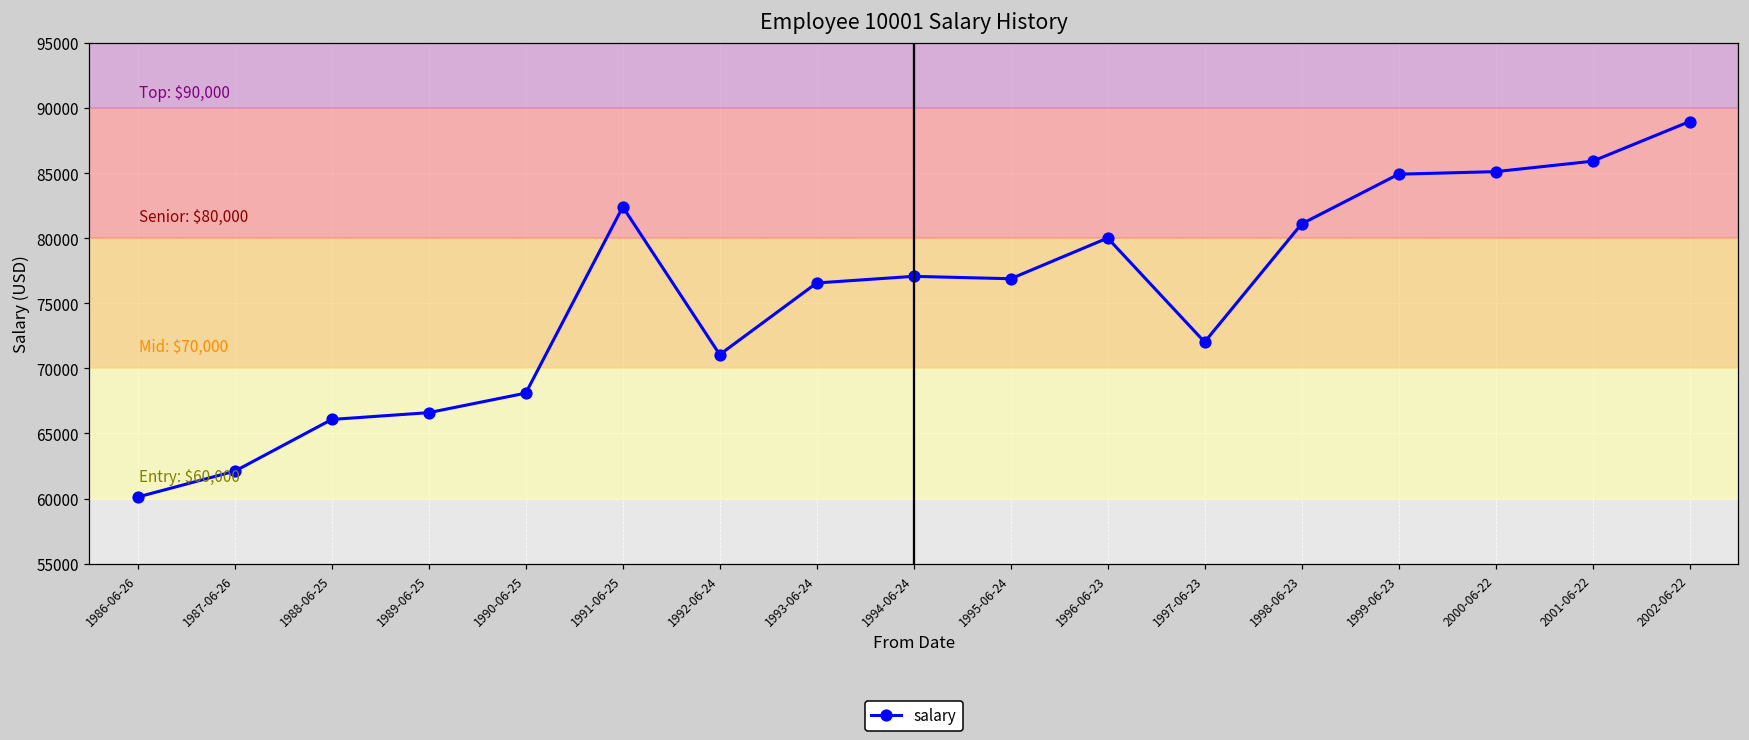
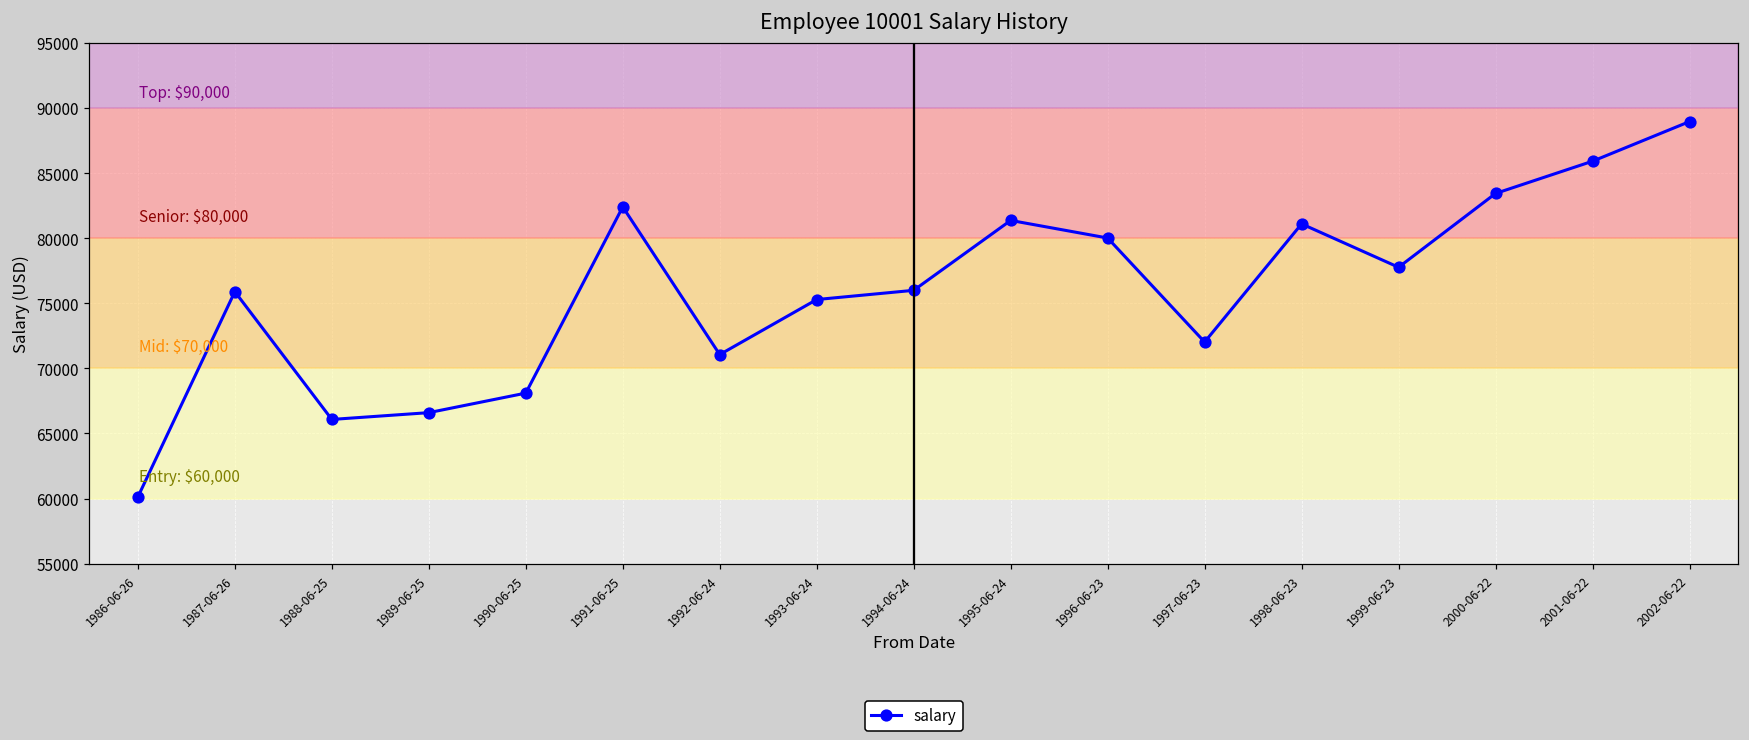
1987-06-26: 62100 -> 75900
1993-06-24: 76600 -> 75300
1994-06-24: 77100 -> 76000
1995-06-24: 76900 -> 81400
1999-06-23: 84900 -> 77800
2000-06-22: 85100 -> 83400
